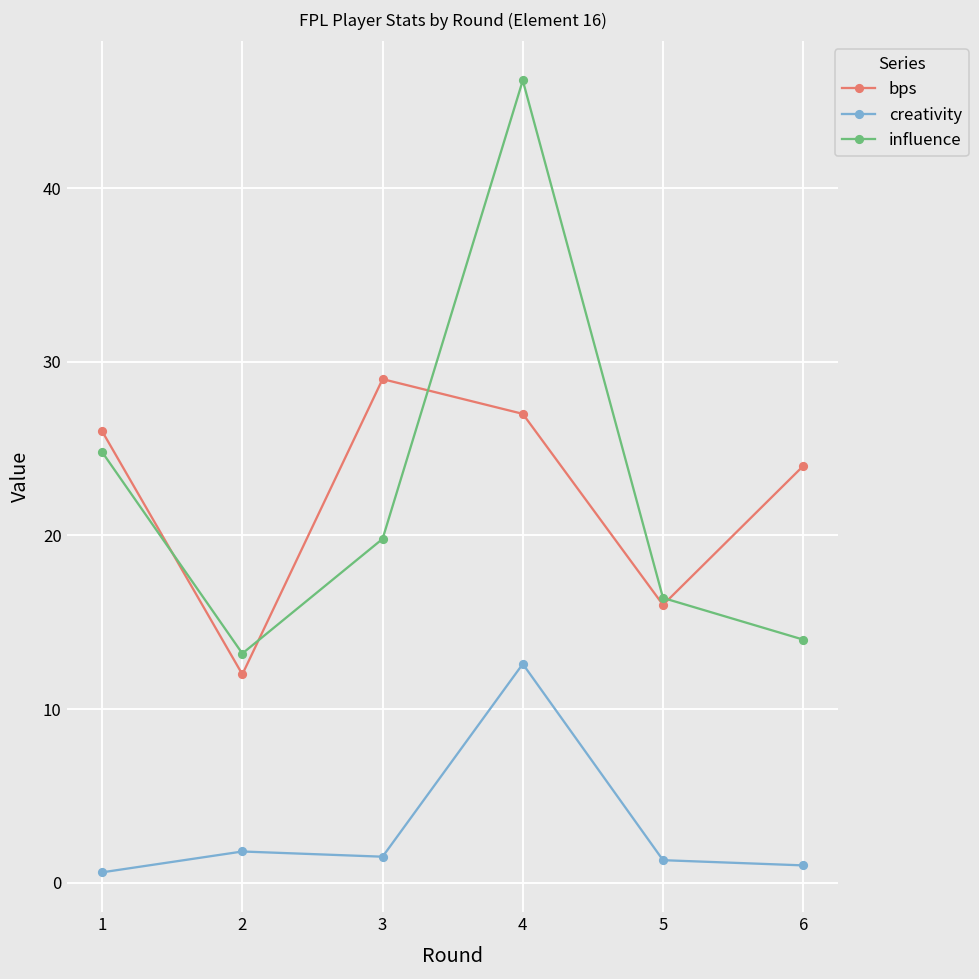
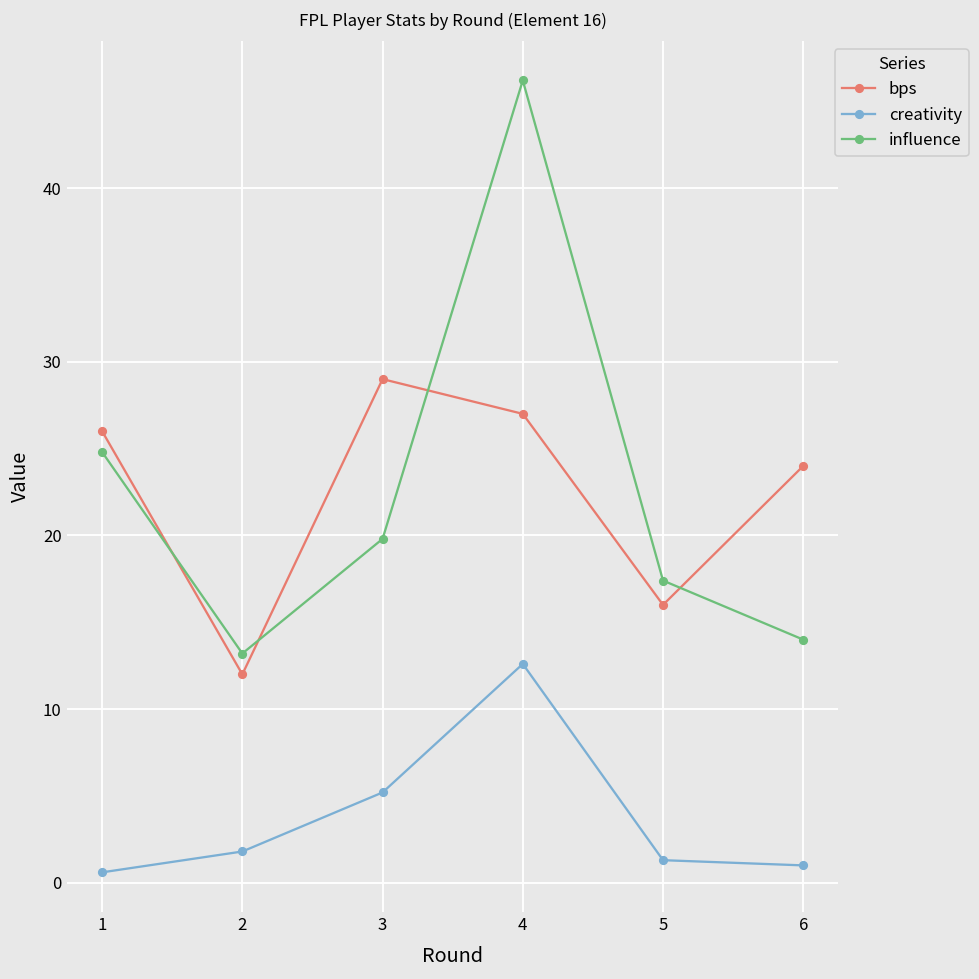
creativity, 3: 1.5 -> 5.2
influence, 5: 16.4 -> 17.4
